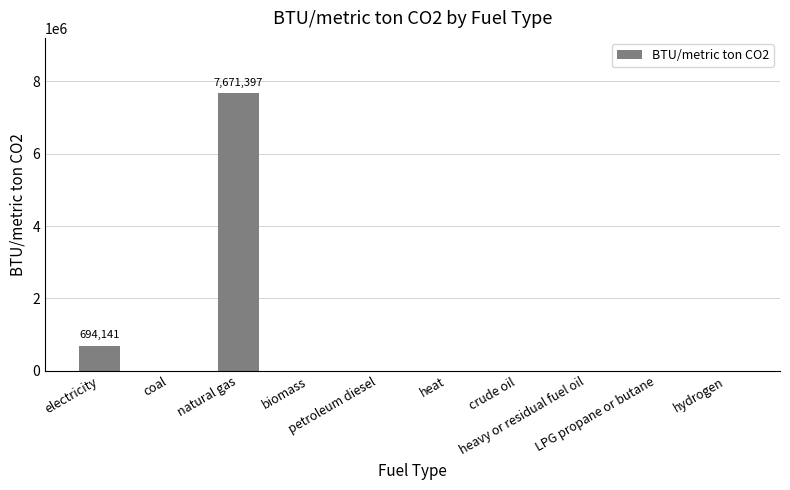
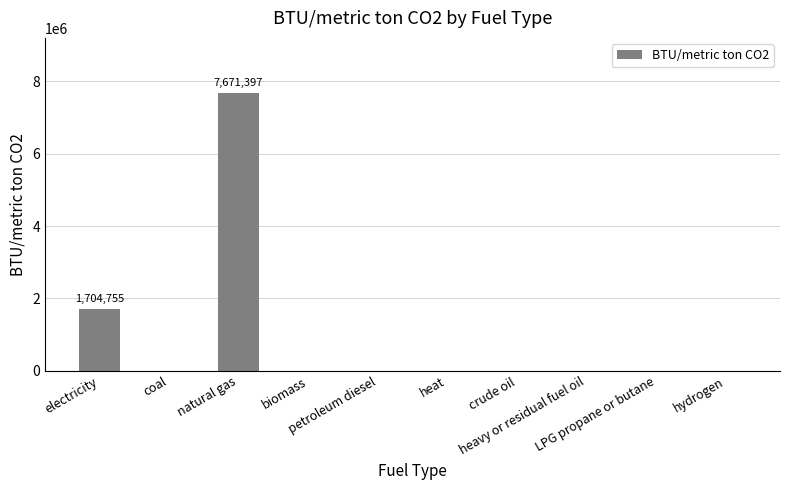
electricity: 694,141 -> 1,704,755
